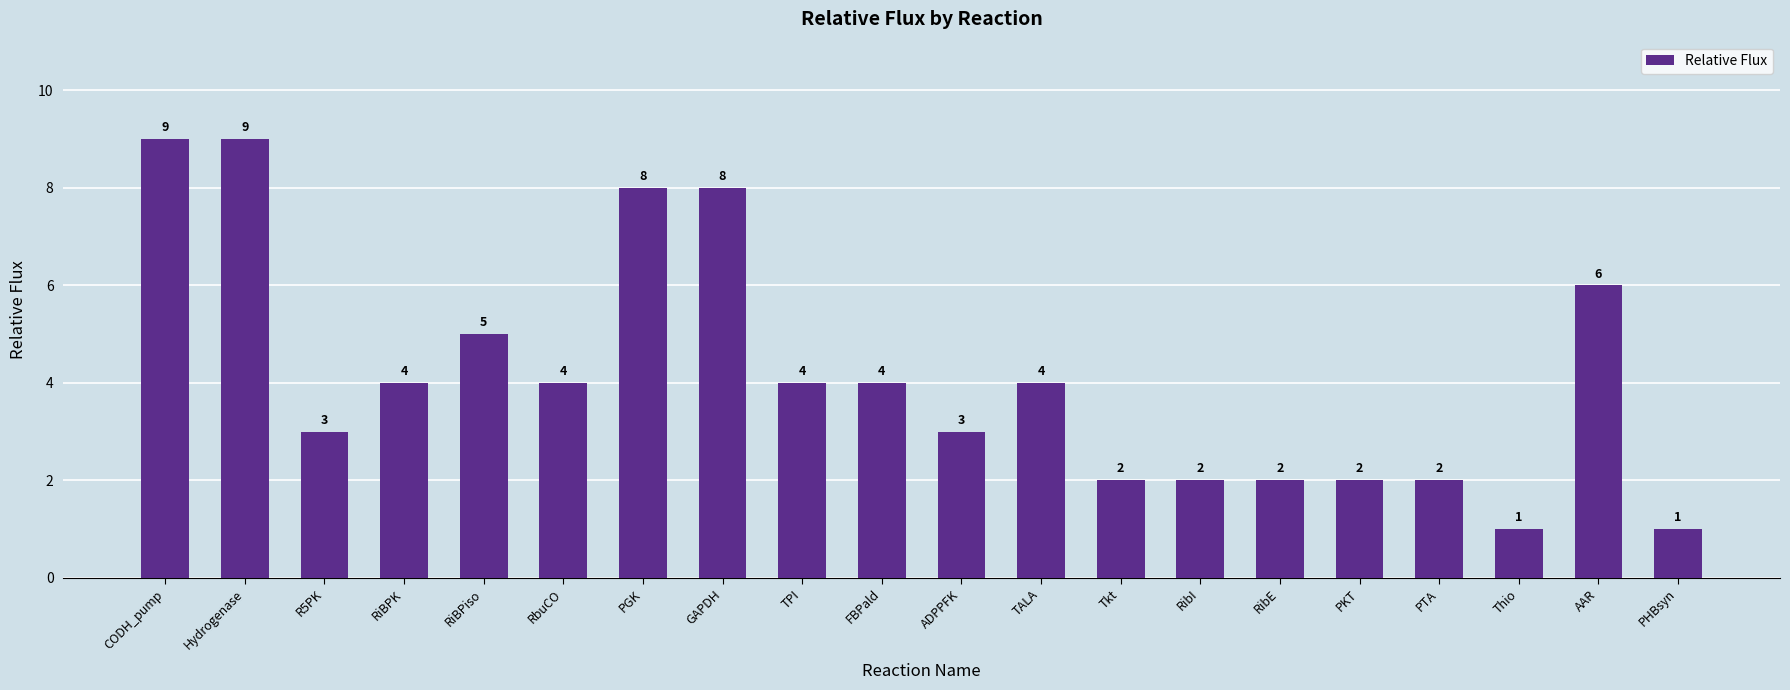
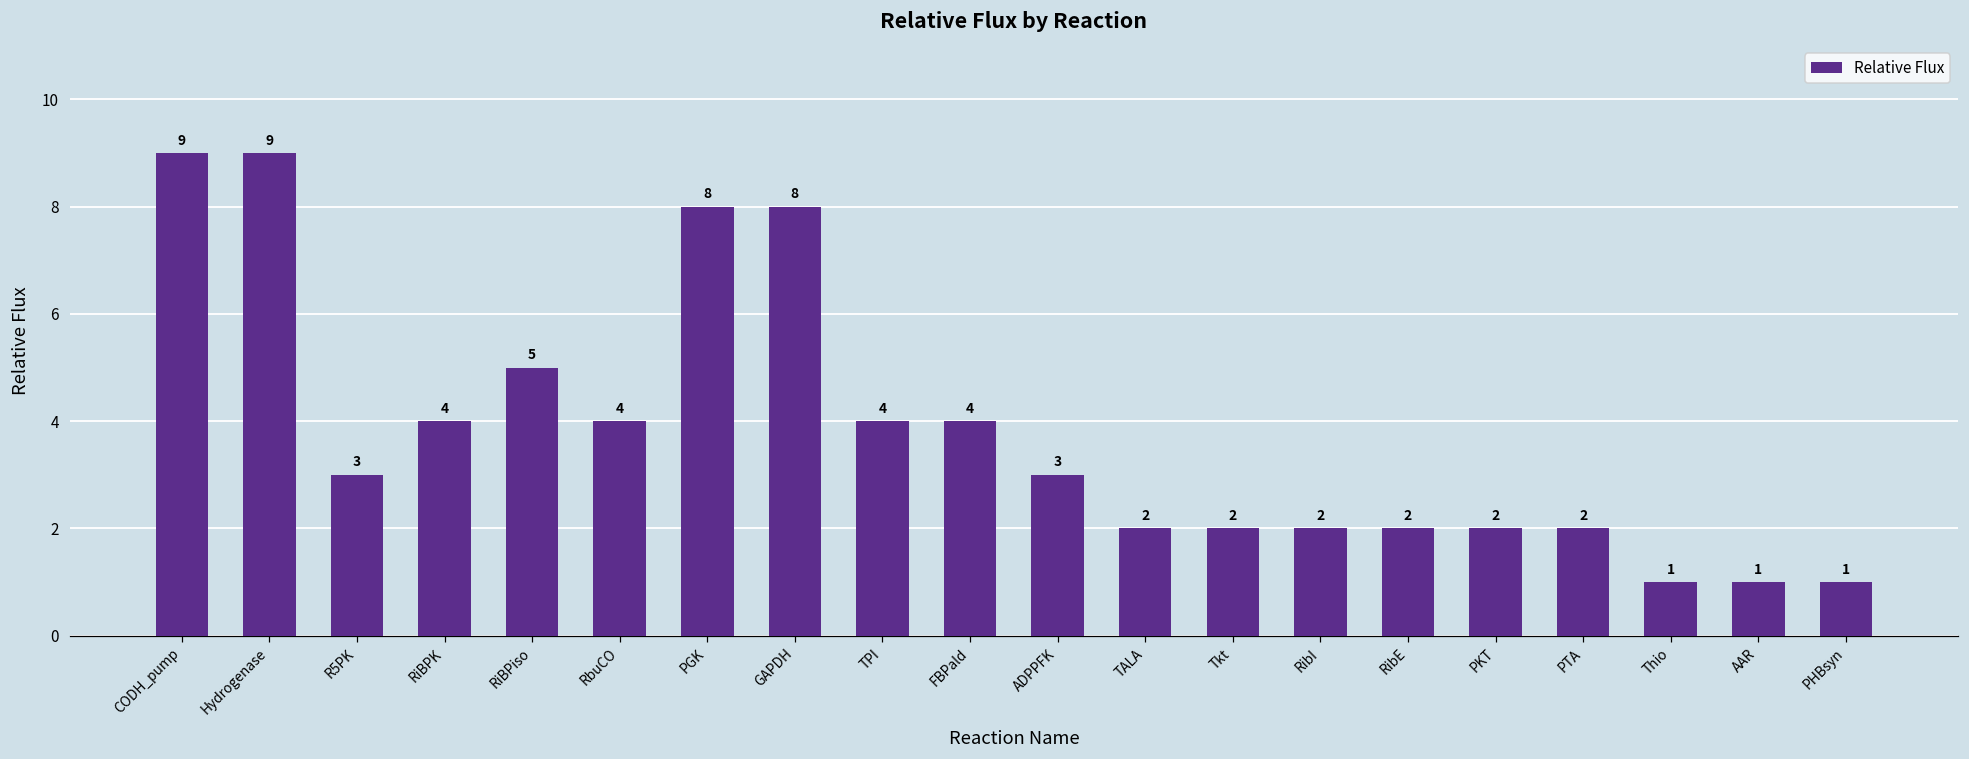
TALA: 4 -> 2
AAR: 6 -> 1
